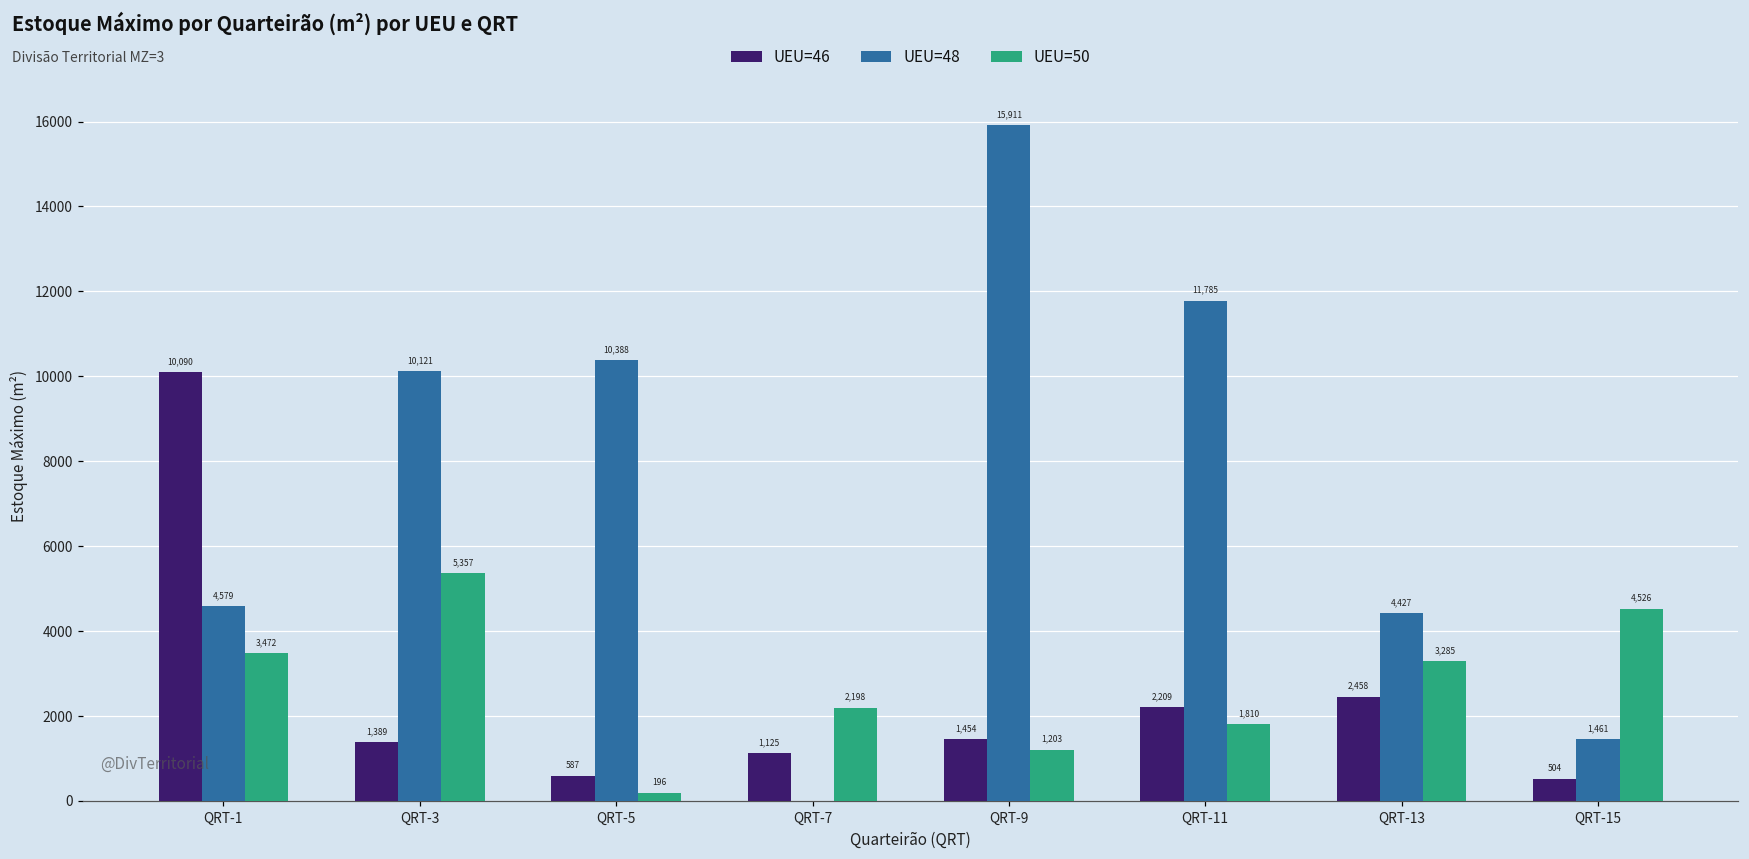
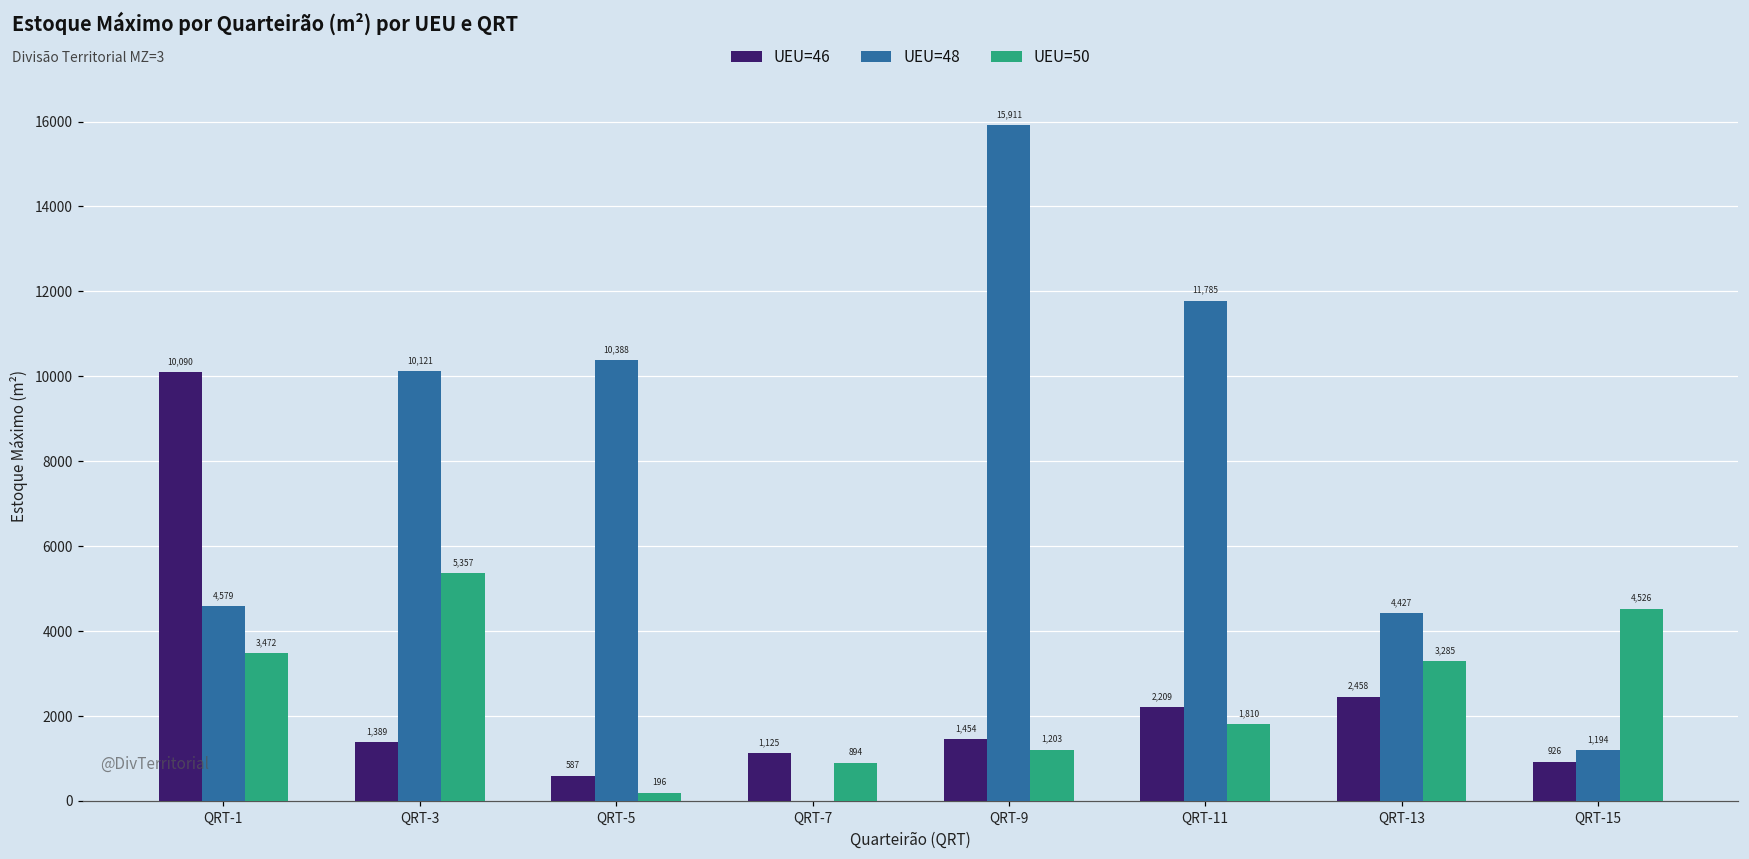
UEU=50, QRT-7: 2,198 -> 894
UEU=46, QRT-15: 504 -> 926
UEU=48, QRT-15: 1,461 -> 1,194
